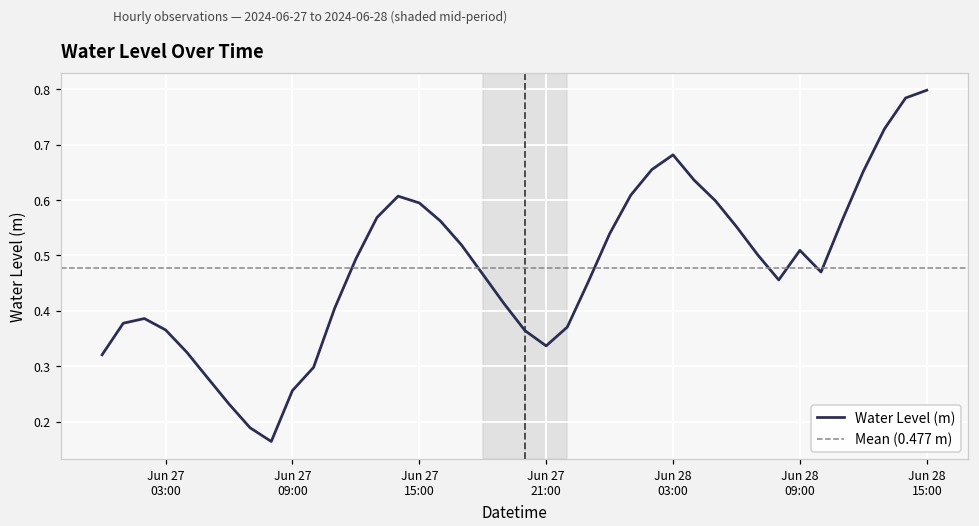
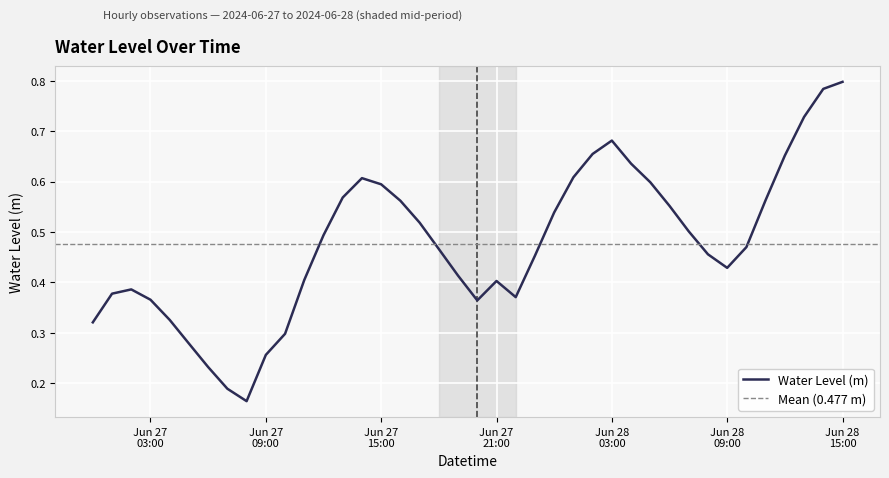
Jun 27 21:00: 0.34 -> 0.40
Jun 28 09:00: 0.51 -> 0.43
